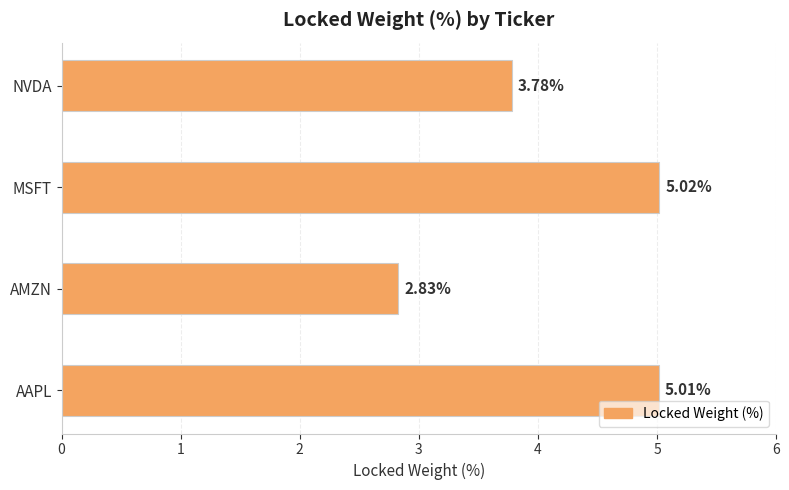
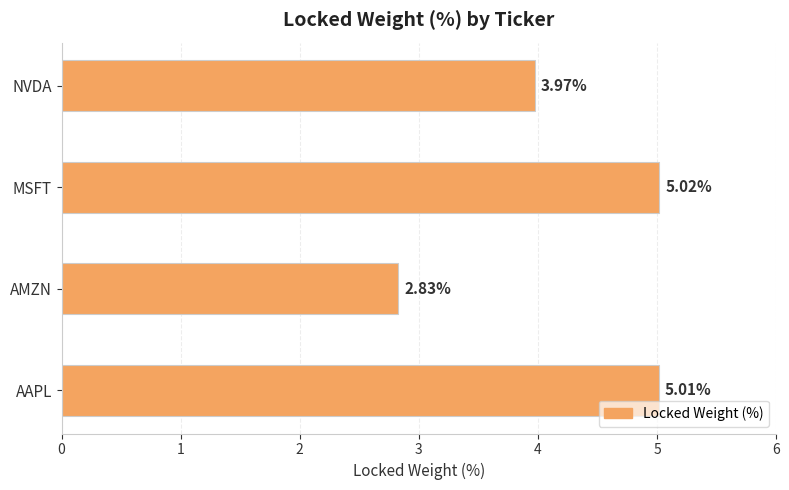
NVDA: 3.78% -> 3.97%
